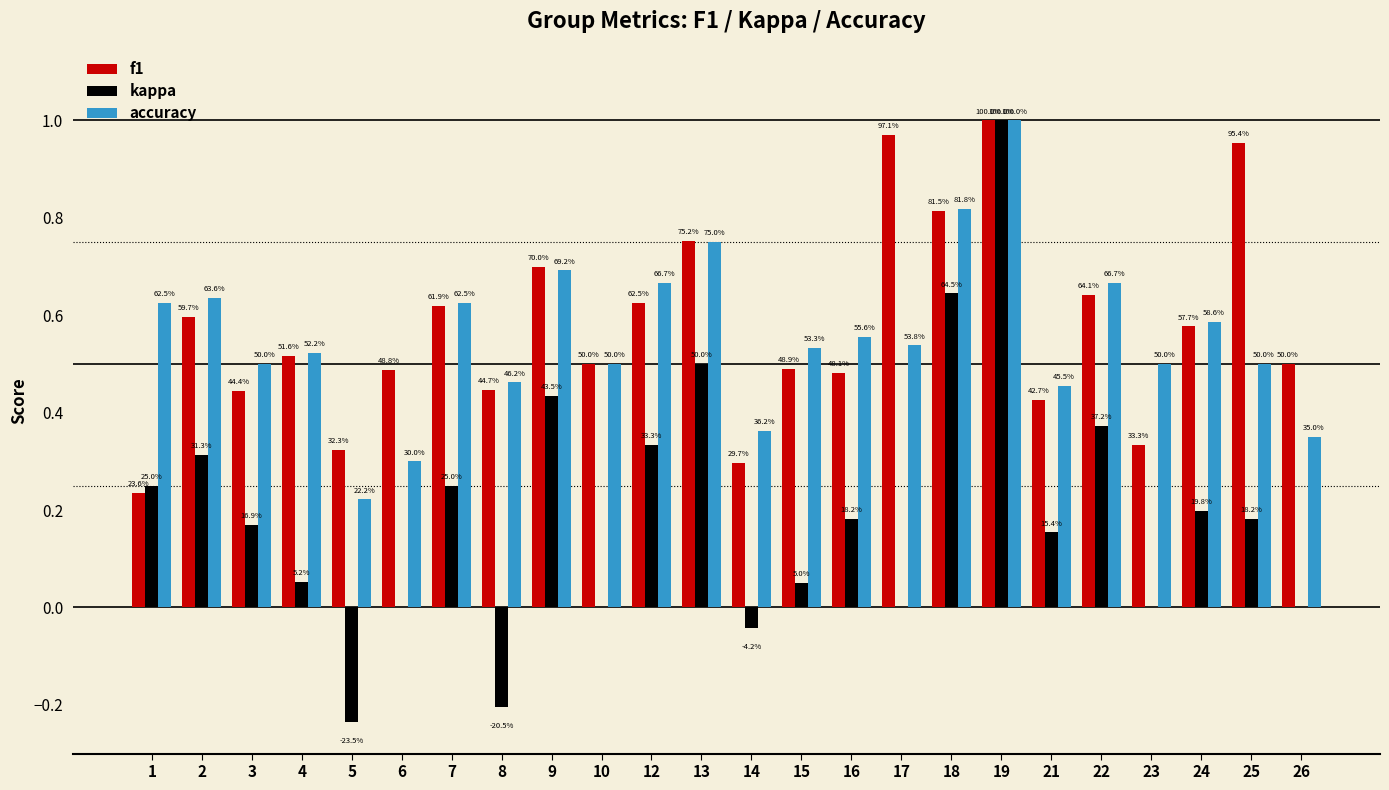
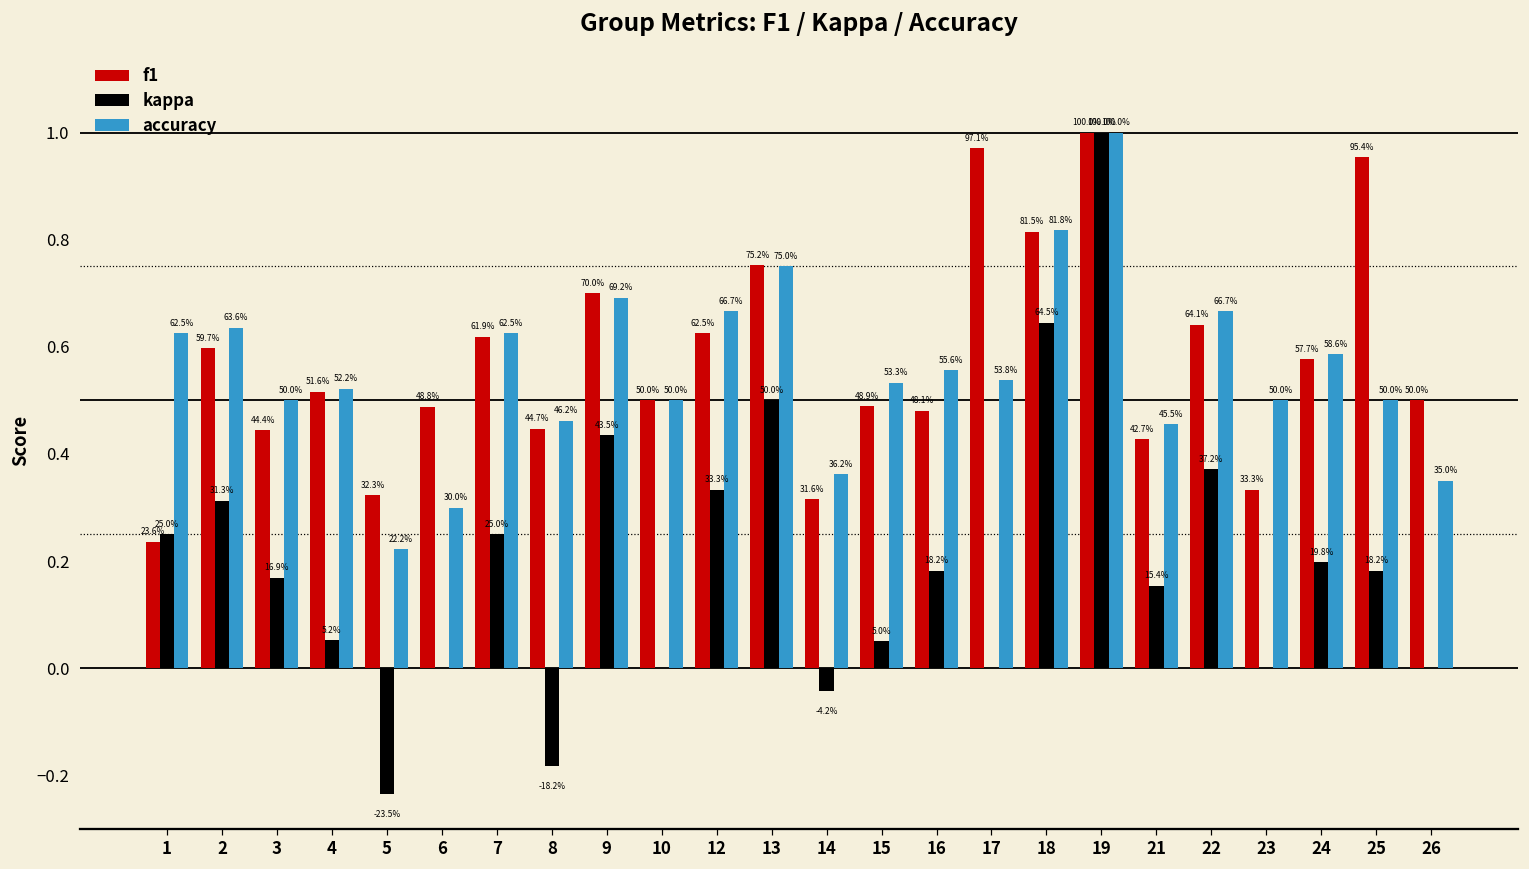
kappa, 8: -20.5% -> -18.2%
f1, 14: 29.7% -> 31.6%
